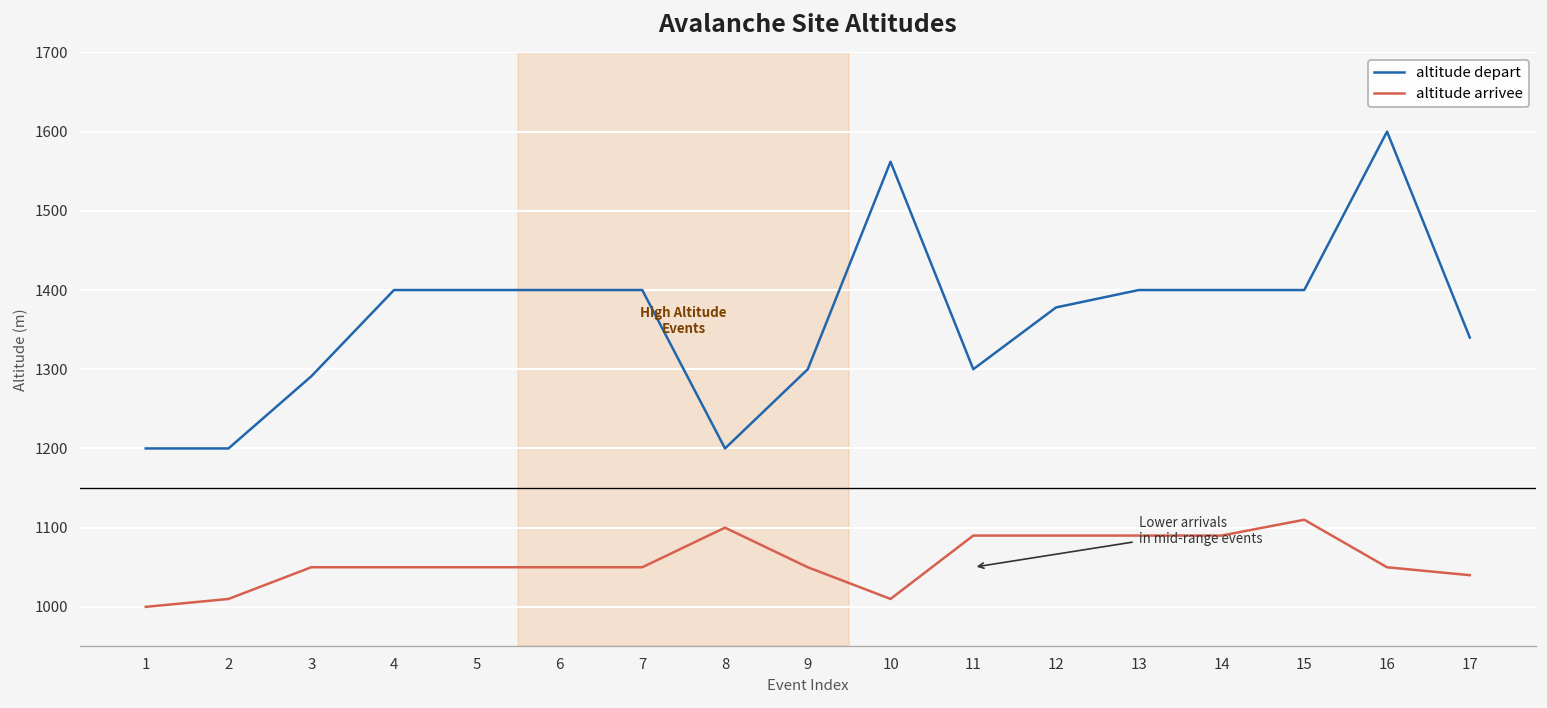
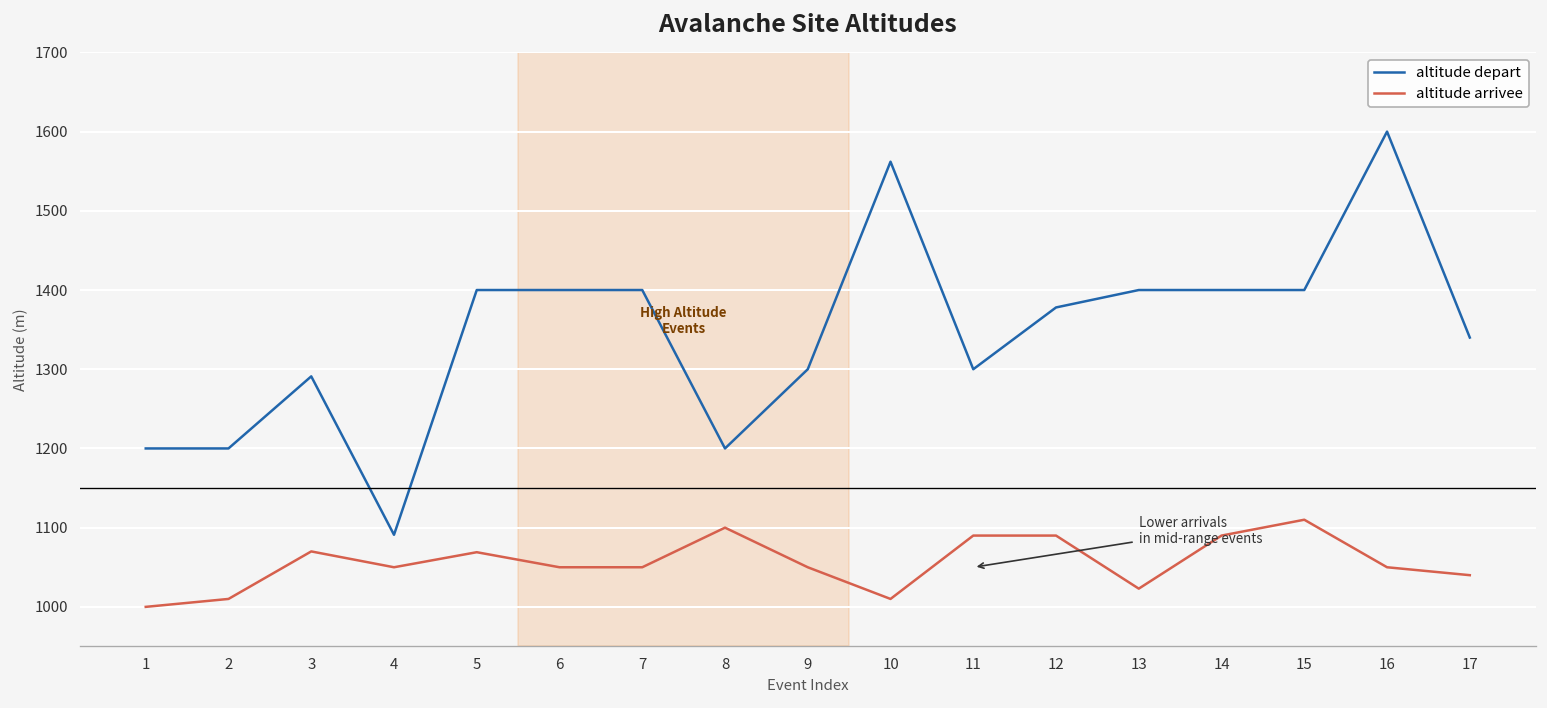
altitude arrivee, 3: 1050 -> 1070
altitude depart, 4: 1400 -> 1090
altitude arrivee, 5: 1050 -> 1070
altitude arrivee, 13: 1090 -> 1020
